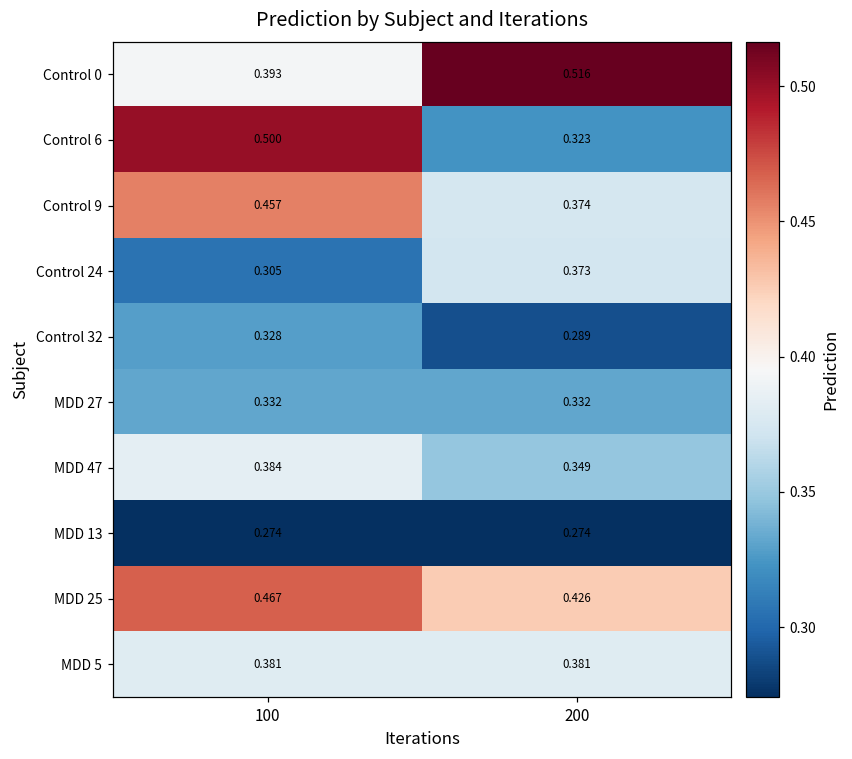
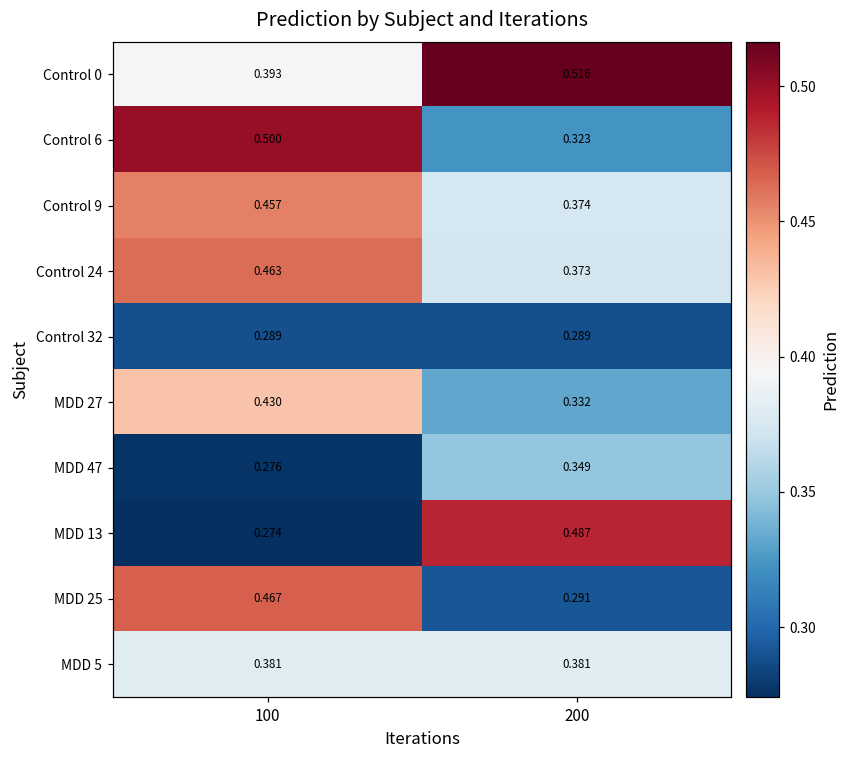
Control 24, 100: 0.305 -> 0.463
Control 32, 100: 0.328 -> 0.289
MDD 27, 100: 0.332 -> 0.430
MDD 47, 100: 0.384 -> 0.276
MDD 13, 200: 0.274 -> 0.487
MDD 25, 200: 0.426 -> 0.291
